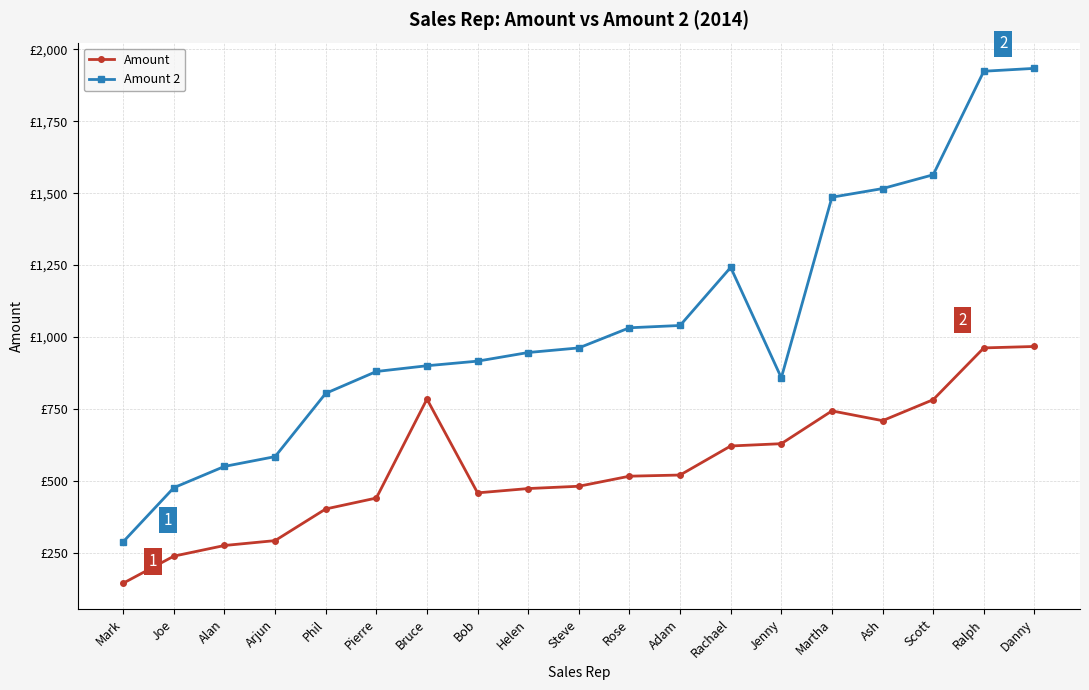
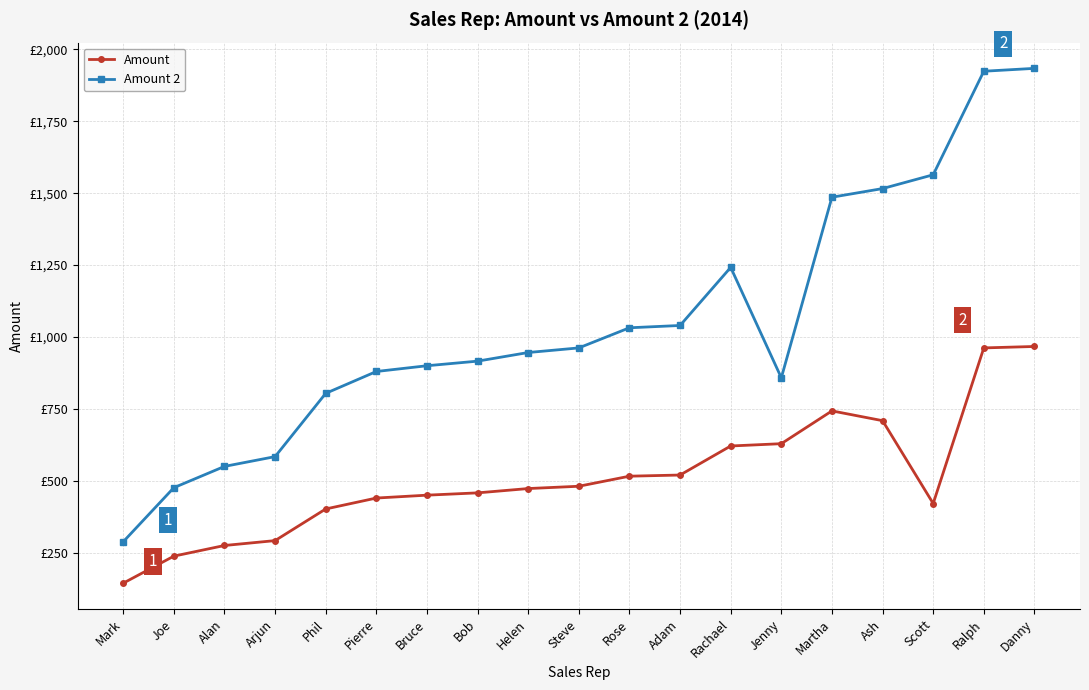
Amount, Bruce: £780 -> £450
Amount, Scott: £780 -> £420
